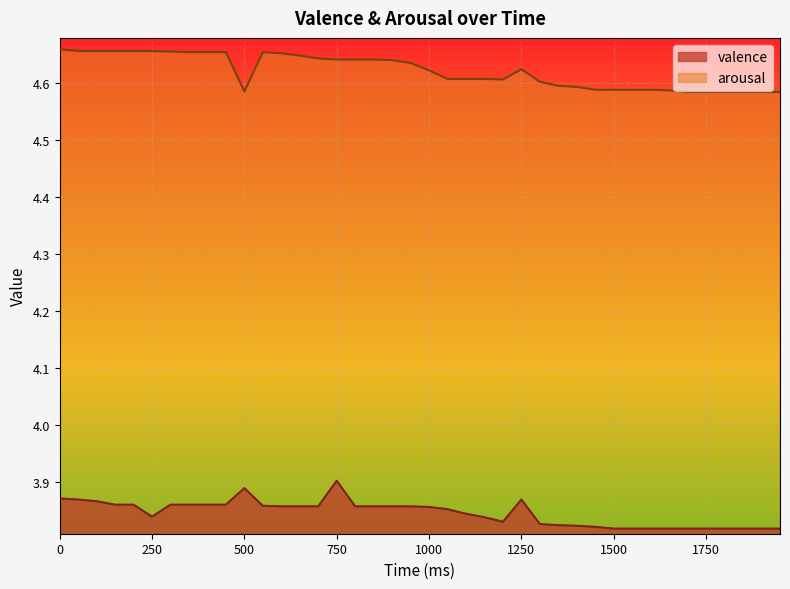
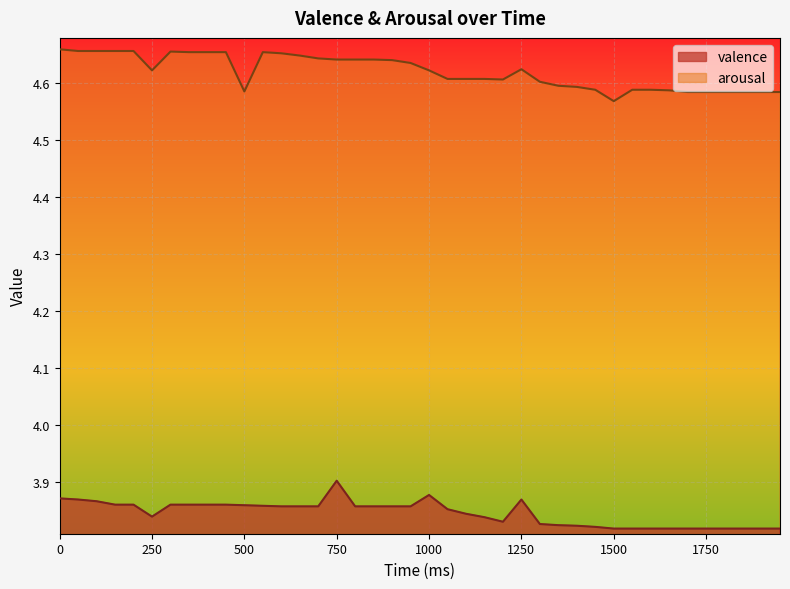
arousal, 250: 4.66 -> 4.62
valence, 500: 3.89 -> 3.86
valence, 1000: 3.86 -> 3.88
arousal, 1500: 4.59 -> 4.57
